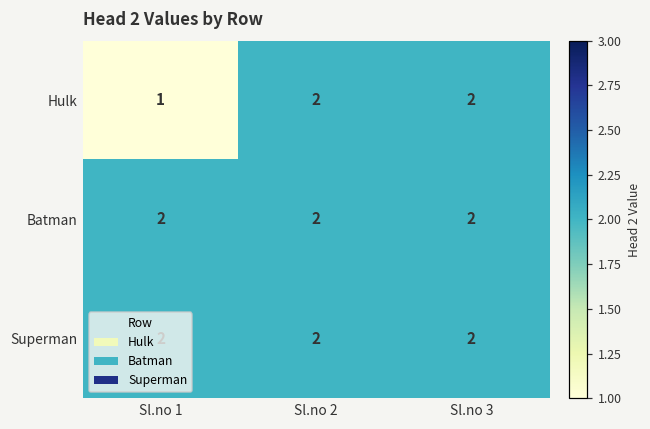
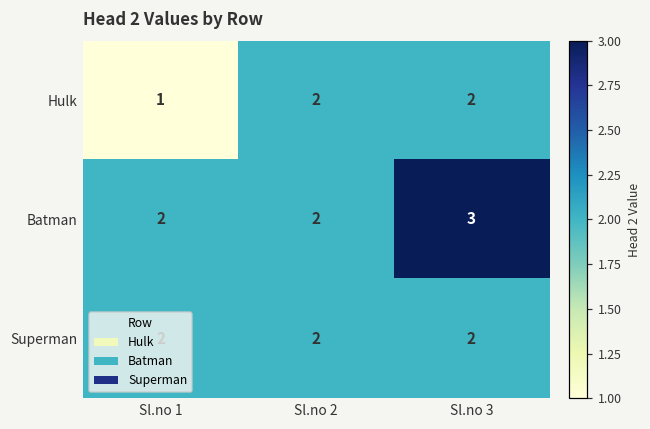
Batman, Sl.no 3: 2 -> 3
